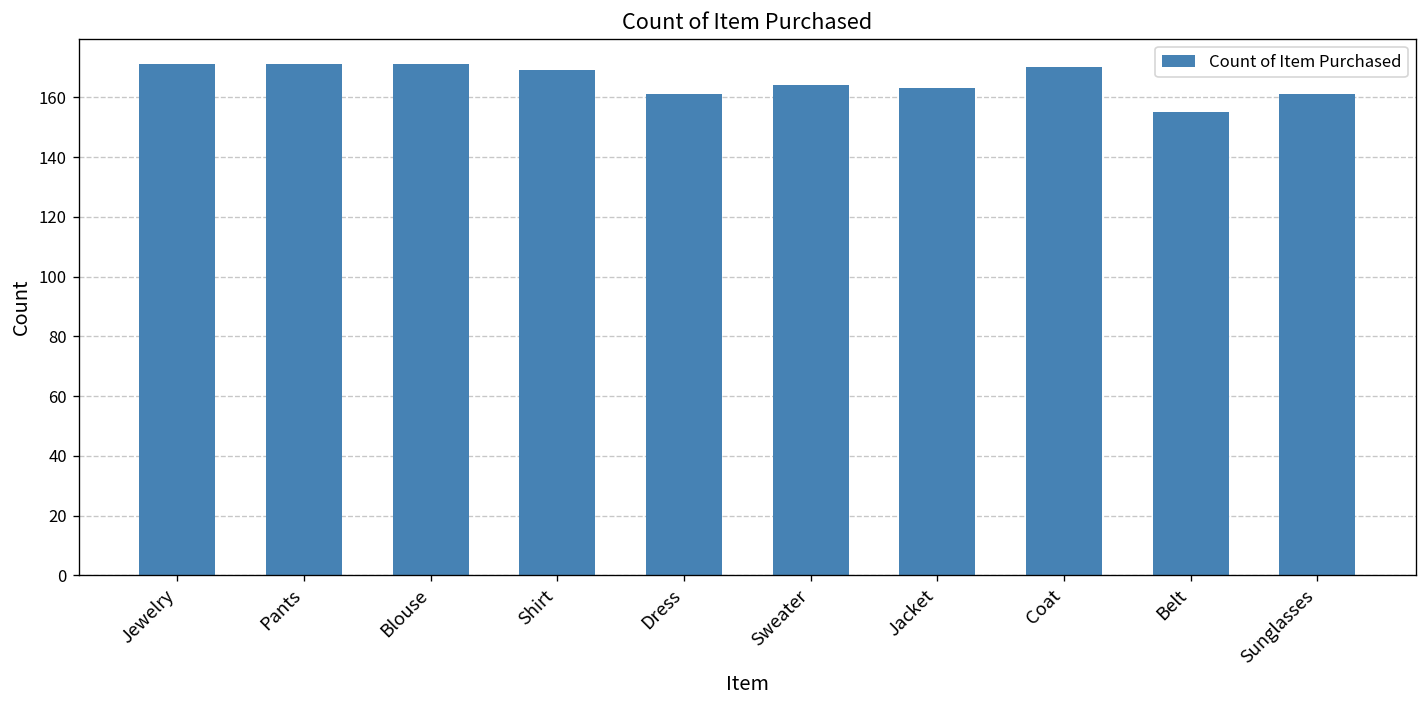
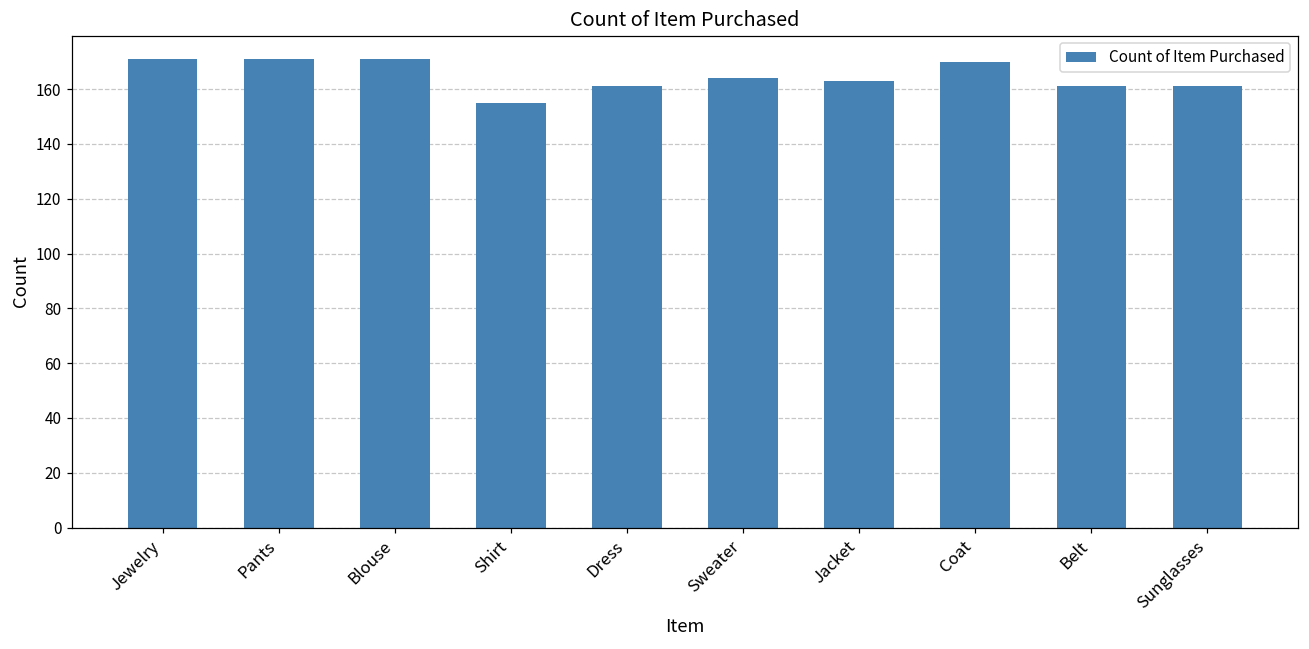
Shirt: 169 -> 155
Belt: 155 -> 161
